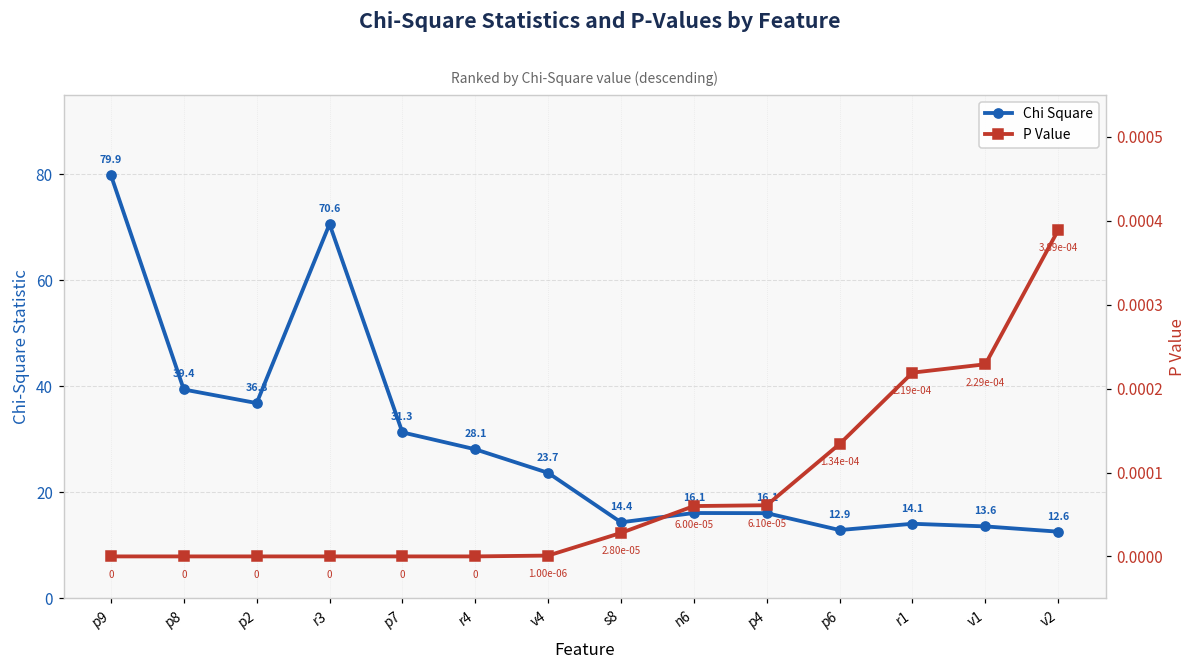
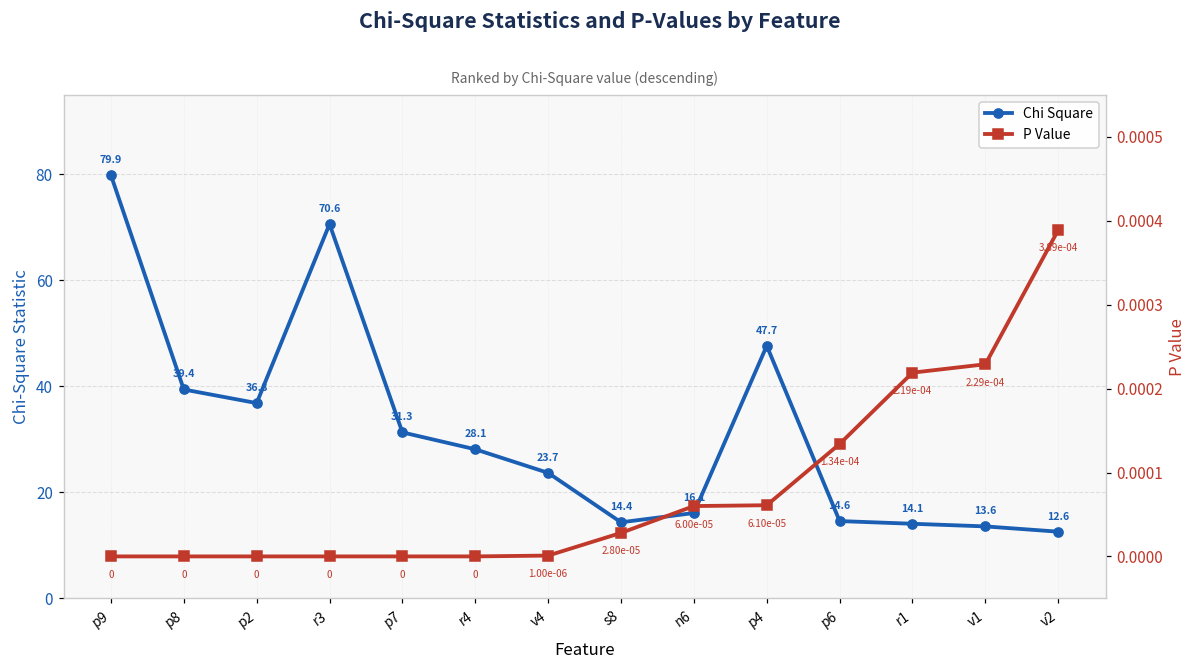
Chi Square, p4: 16.1 -> 47.7
Chi Square, p6: 12.9 -> 14.6
